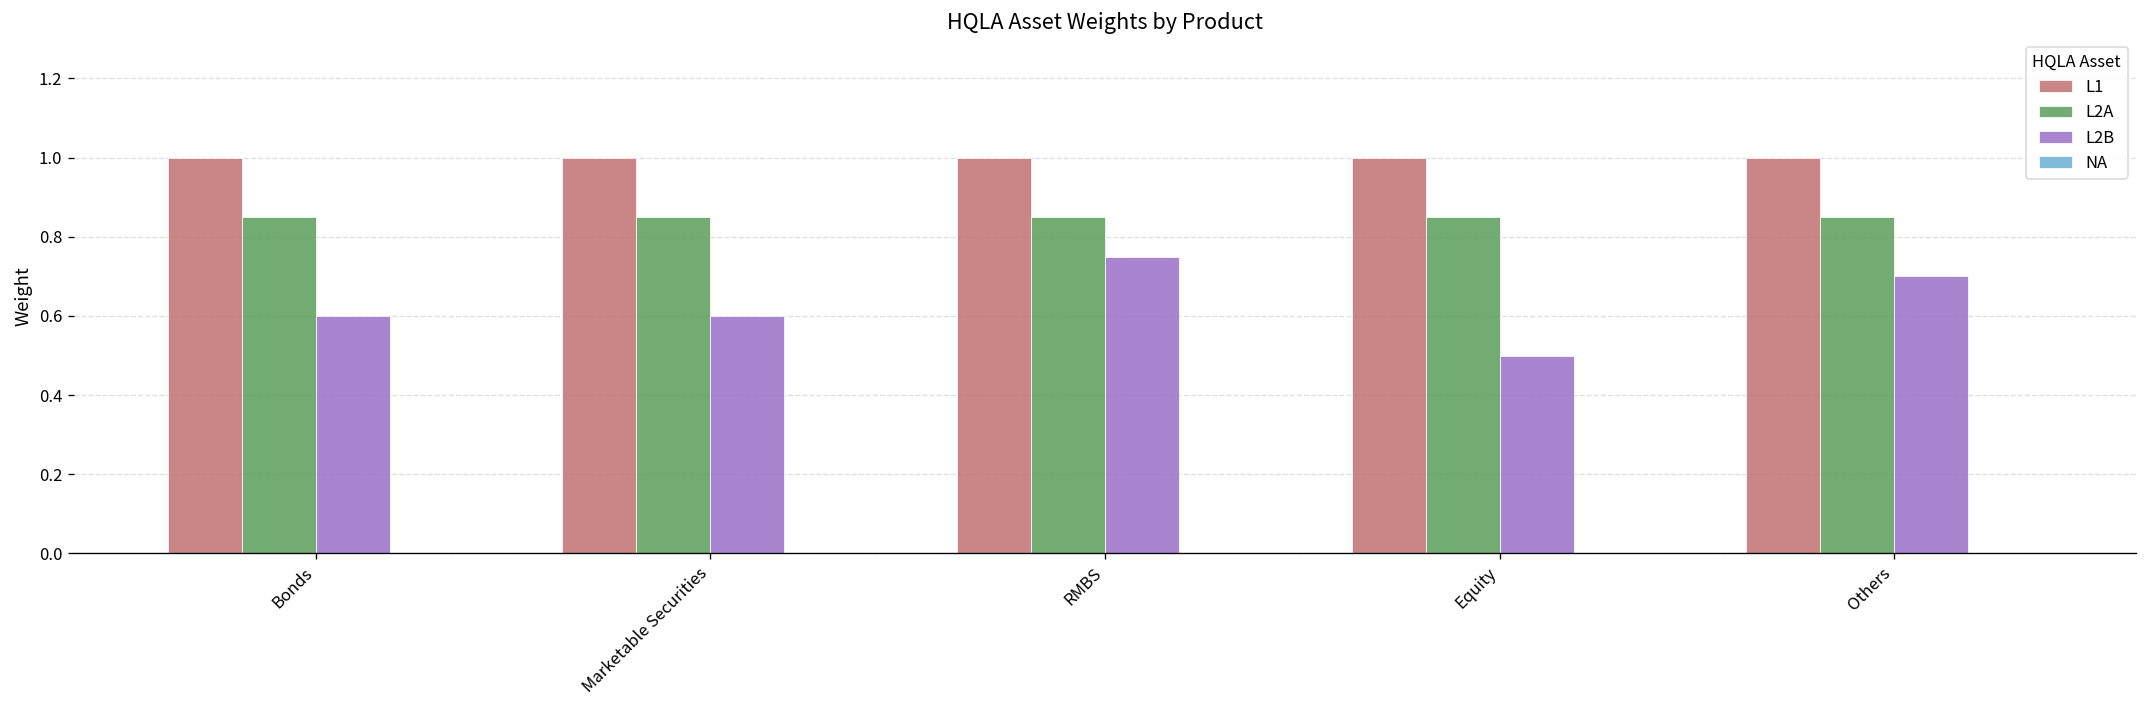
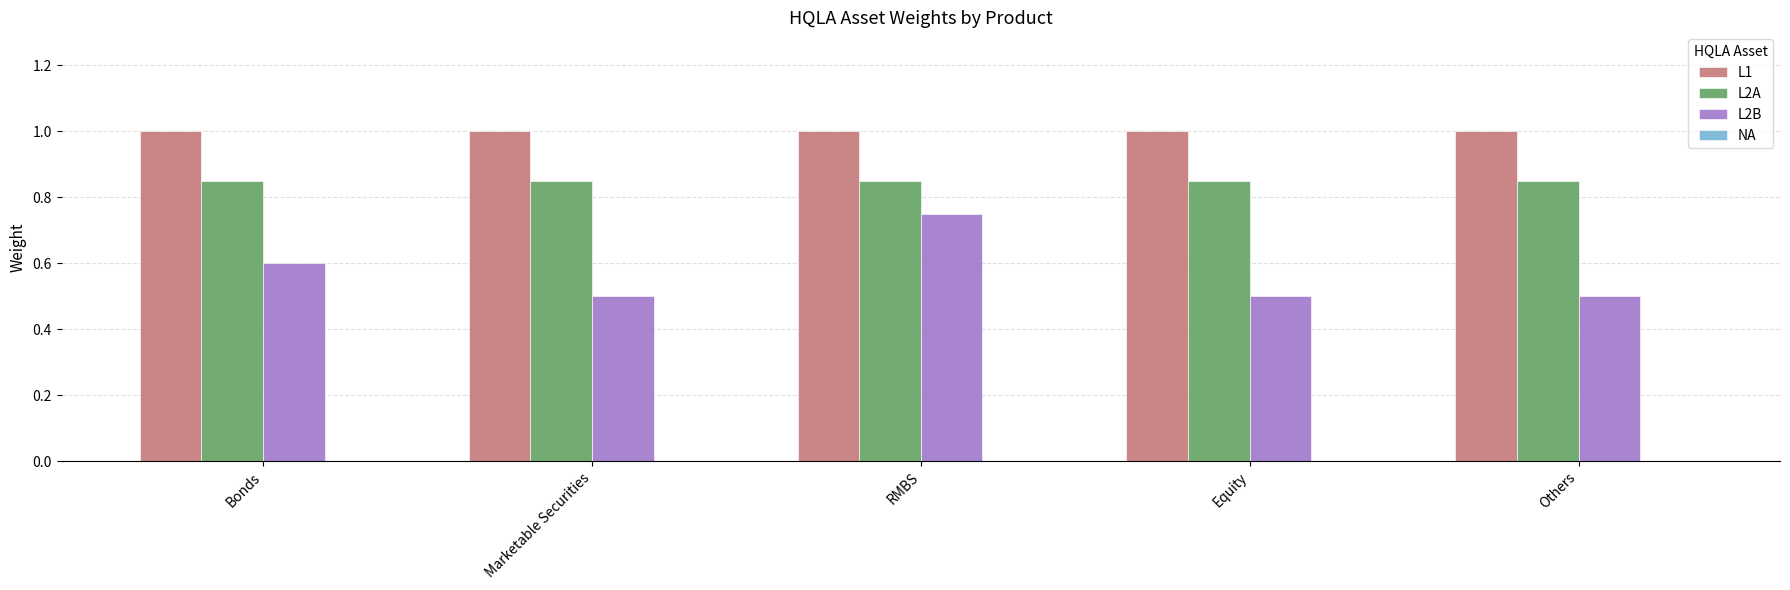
L2B, Marketable Securities: 0.6 -> 0.5
L2B, Others: 0.7 -> 0.5
